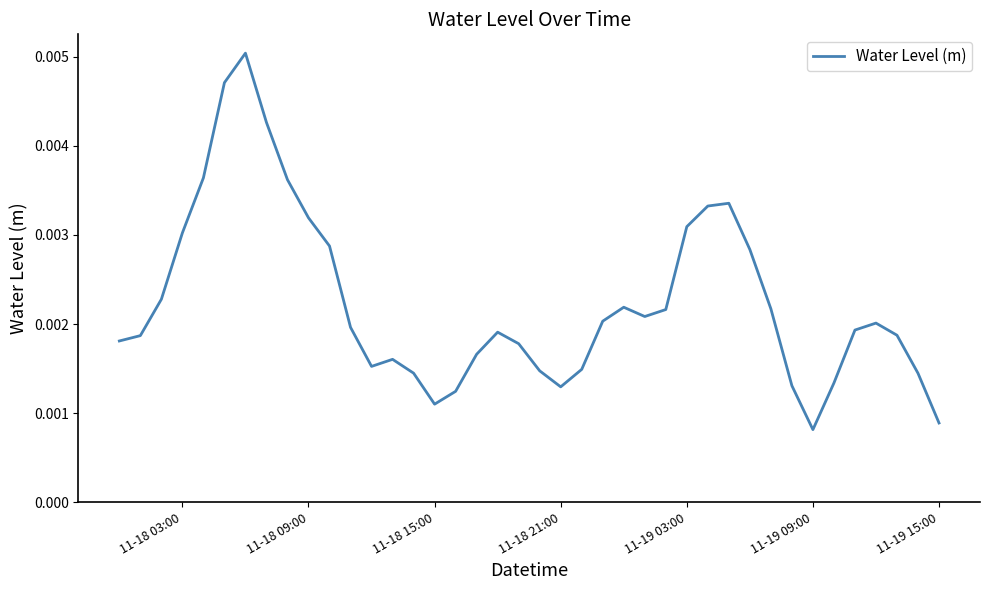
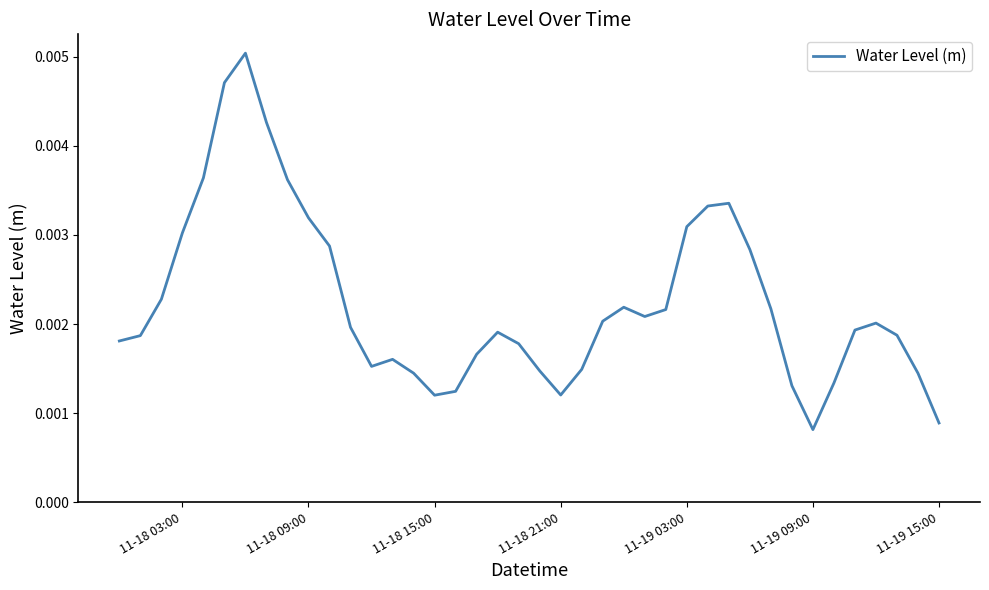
11-18 15:00: 0.0011 -> 0.0012
11-18 21:00: 0.0013 -> 0.0012
